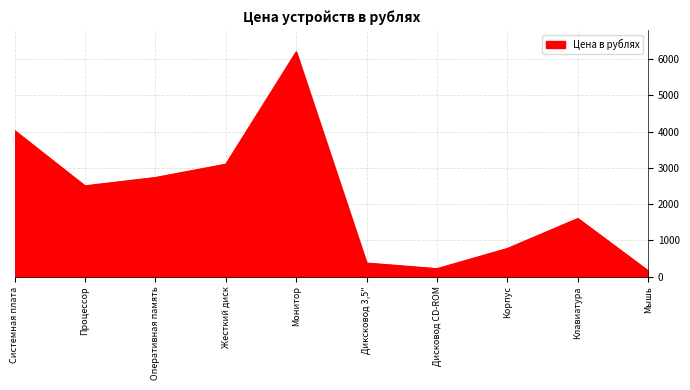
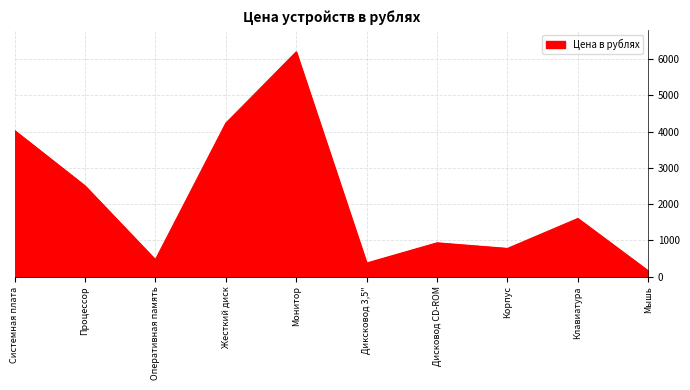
Оперативная память: 2700 -> 500
Жесткий диск: 3100 -> 4200
Дисковод CD-ROM: 200 -> 900
